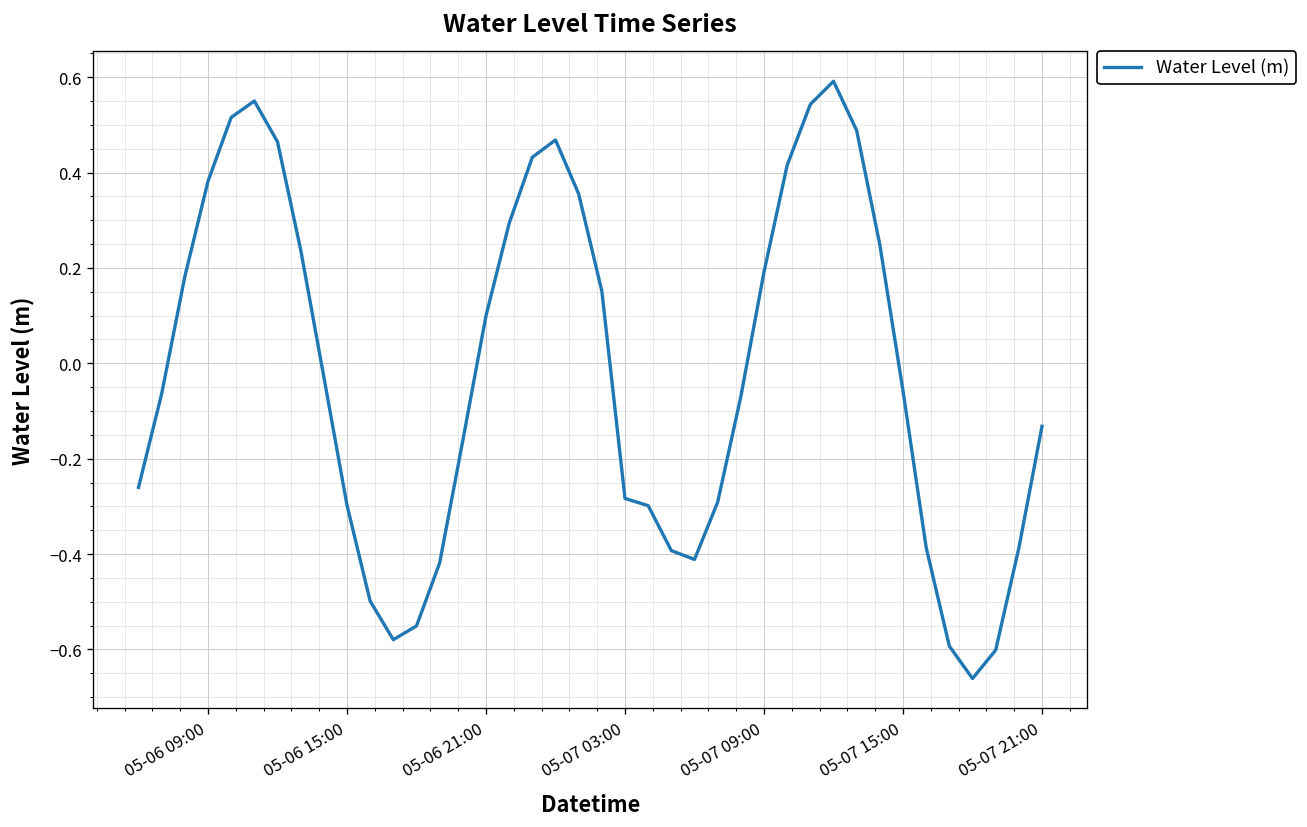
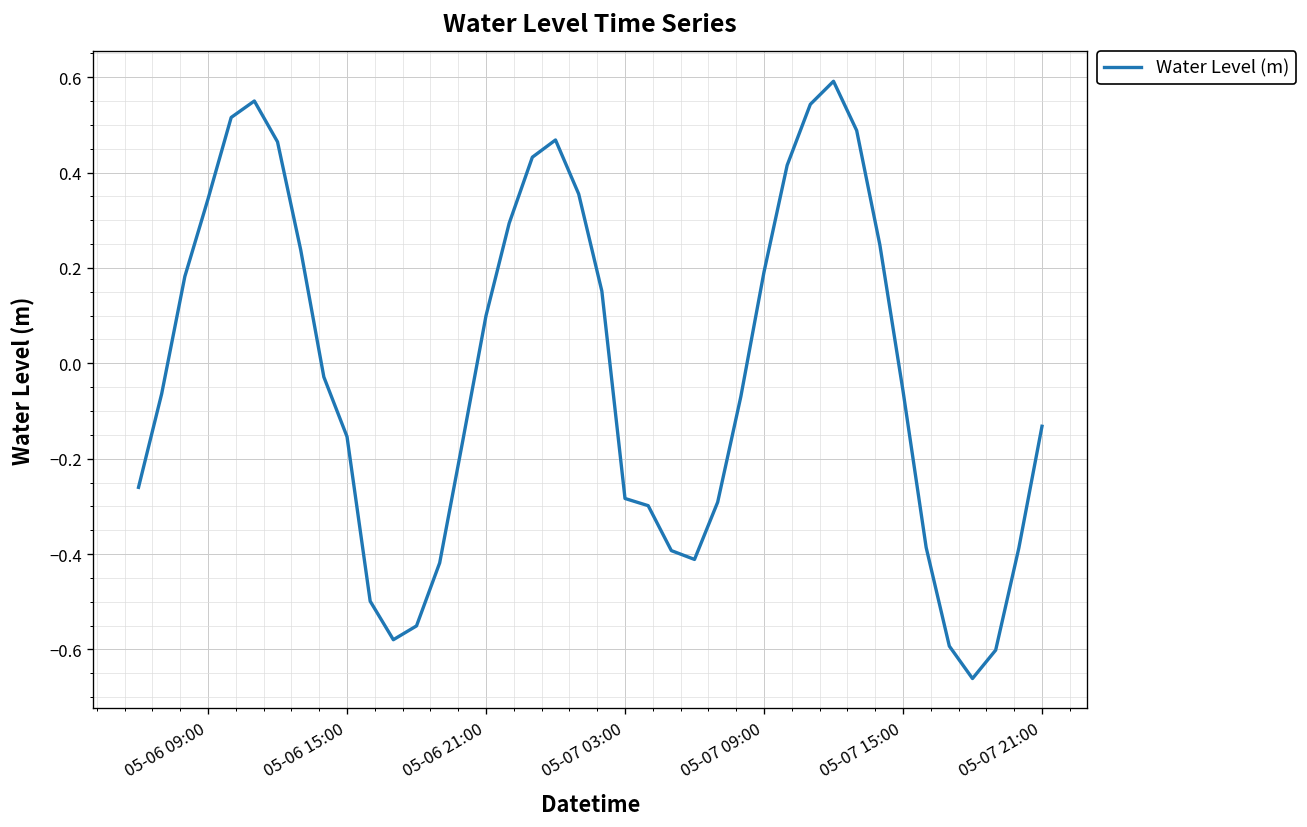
05-06 09:00: 0.38 -> 0.34
05-06 15:00: -0.30 -> -0.15
